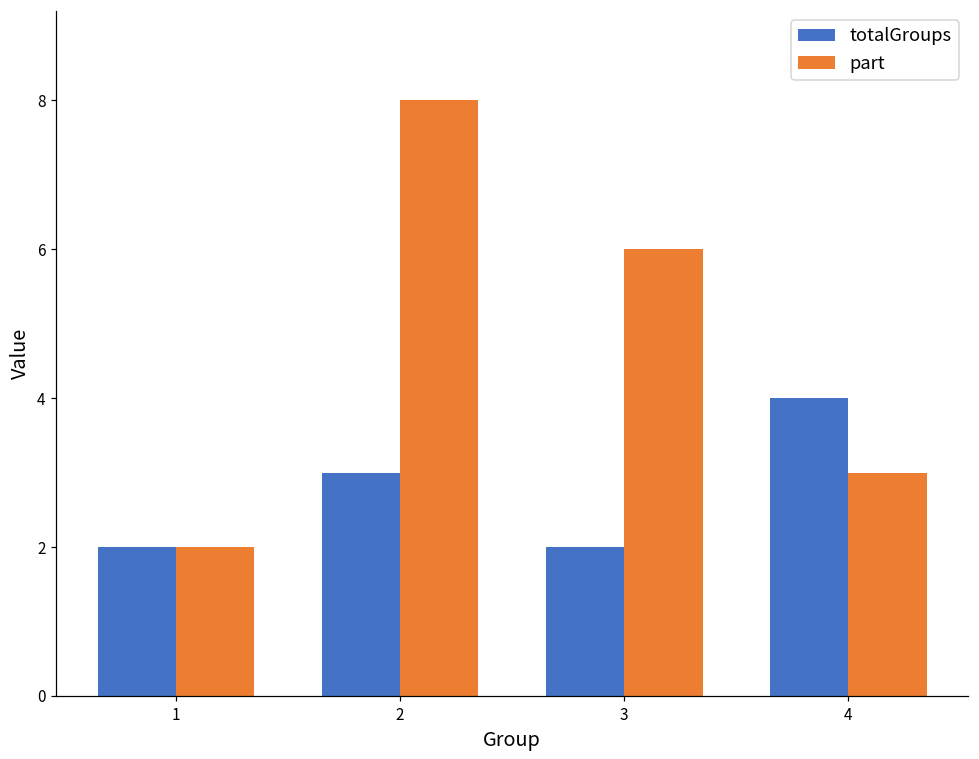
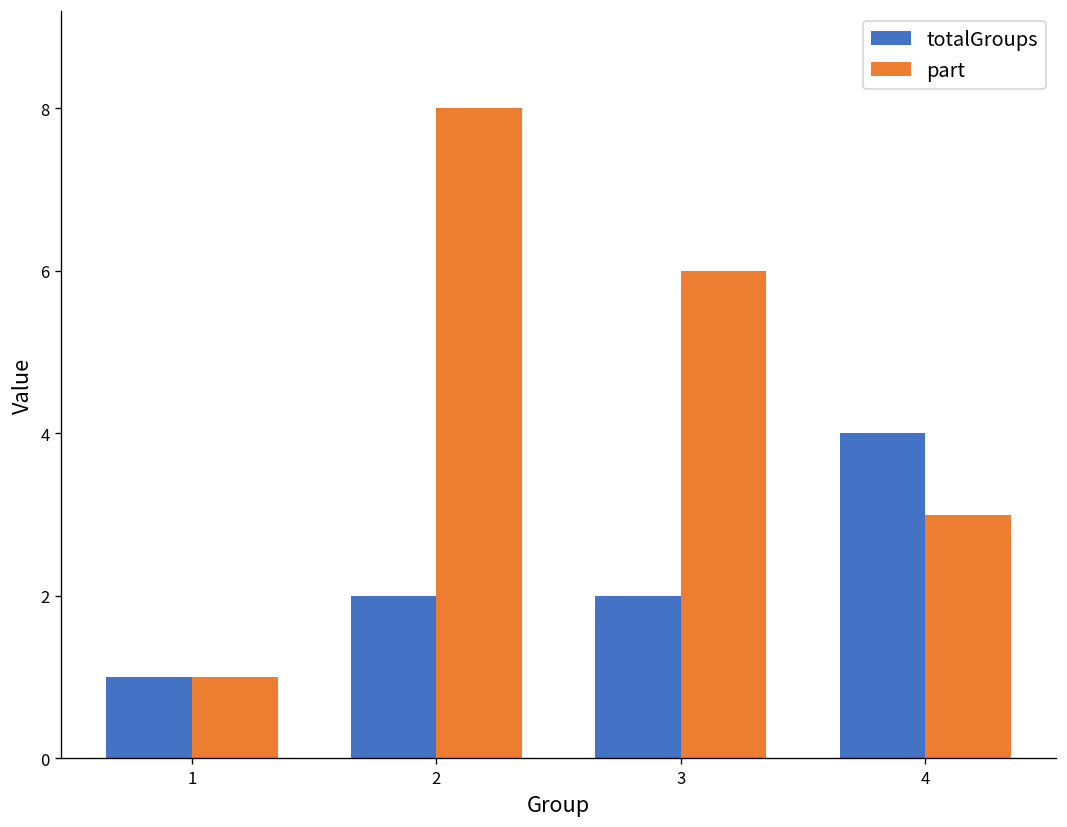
totalGroups, 1: 2 -> 1
part, 1: 2 -> 1
totalGroups, 2: 3 -> 2
